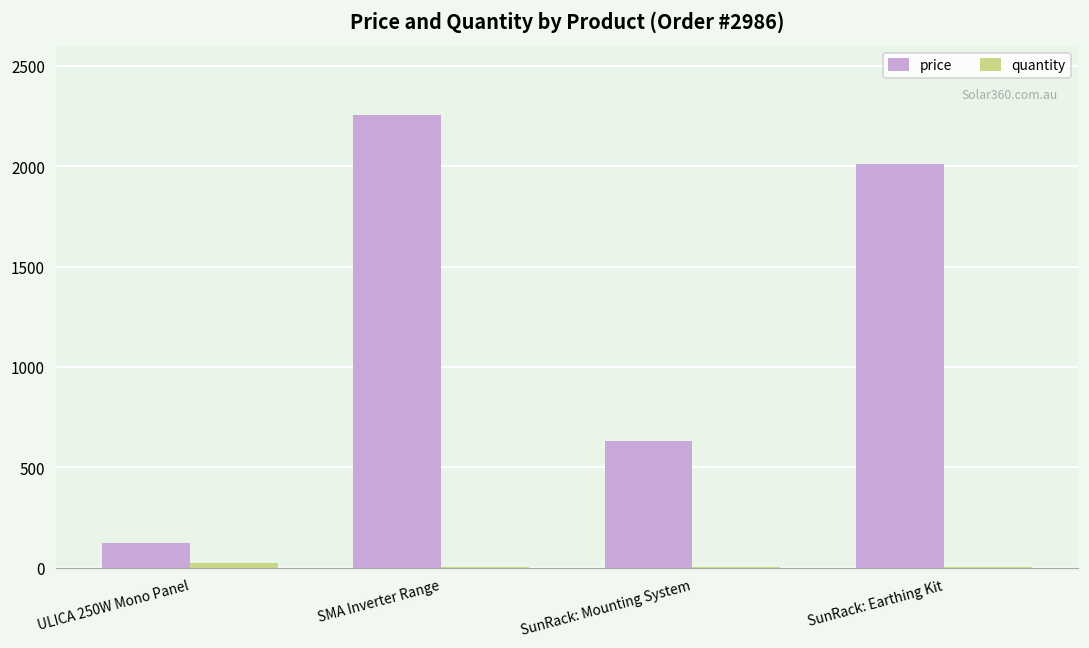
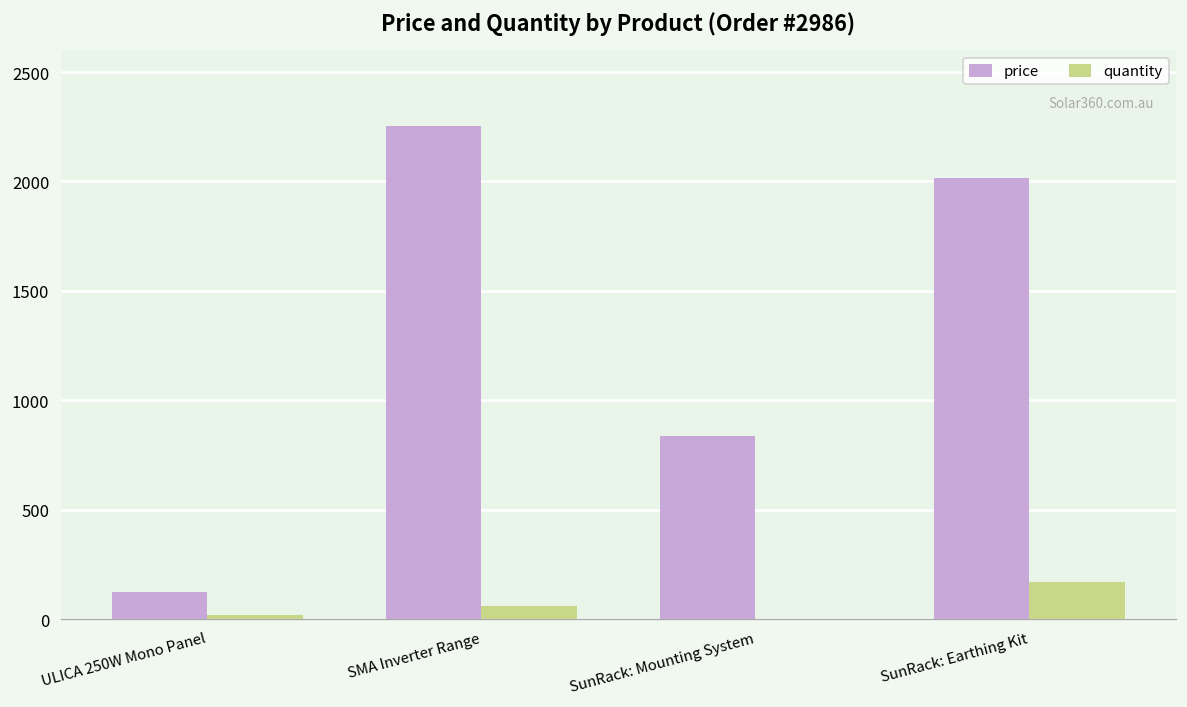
quantity, SMA Inverter Range: 0 -> 60
price, SunRack: Mounting System: 630 -> 840
quantity, SunRack: Earthing Kit: 0 -> 170
